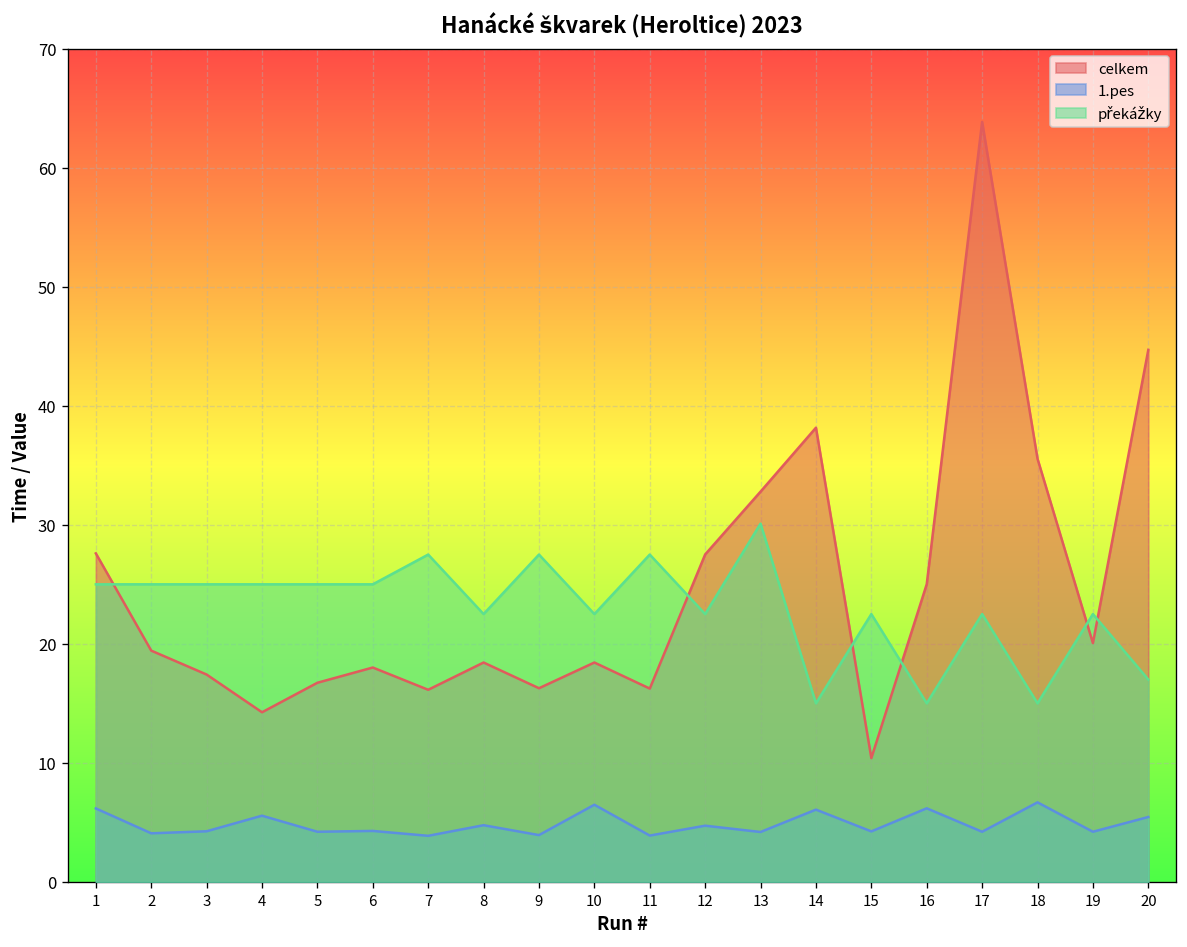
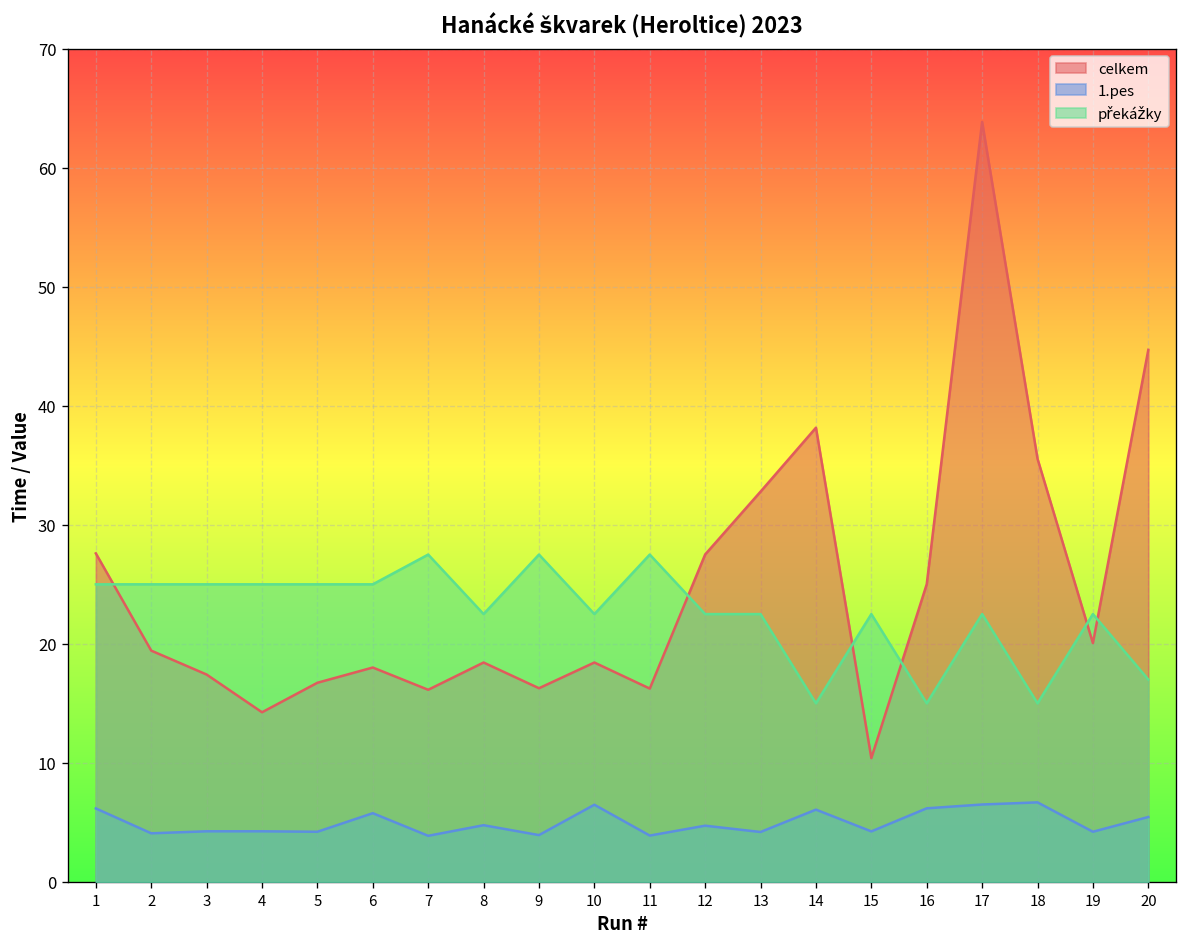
1.pes, 4: 6 -> 4
1.pes, 6: 4 -> 6
překážky, 13: 30 -> 23
1.pes, 17: 4 -> 7
